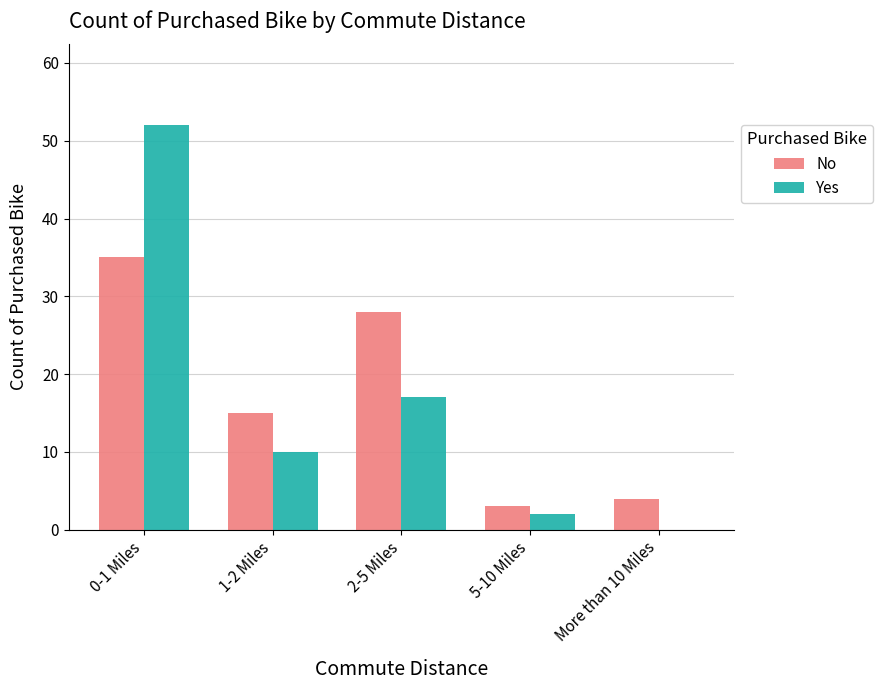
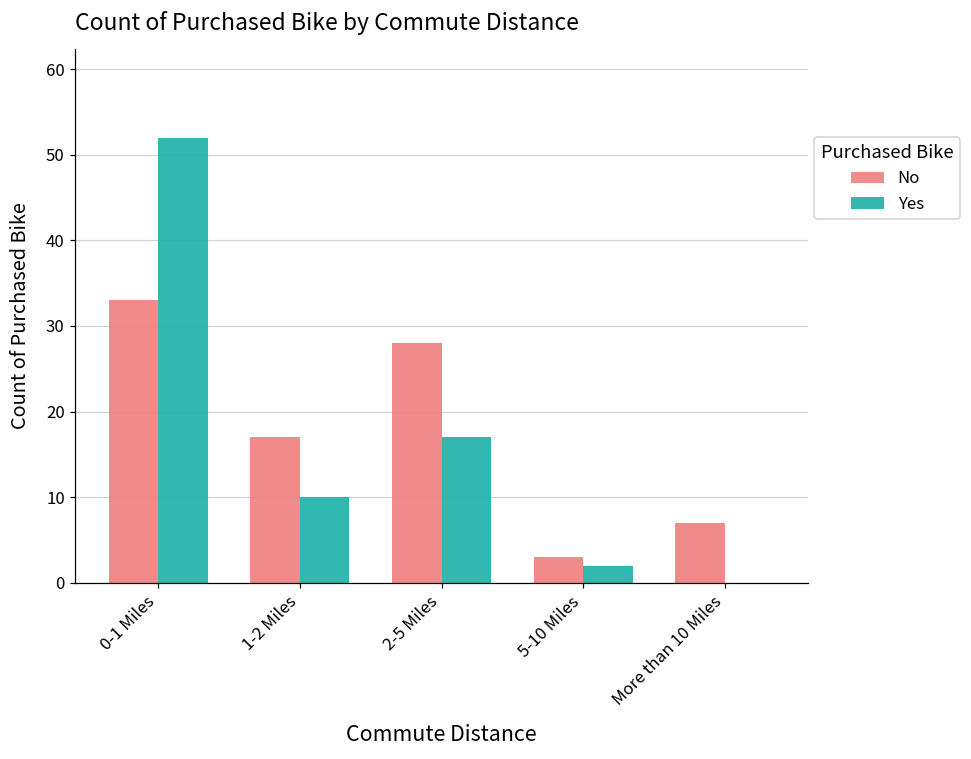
No, 0-1 Miles: 35 -> 33
No, 1-2 Miles: 15 -> 17
No, More than 10 Miles: 4 -> 7
